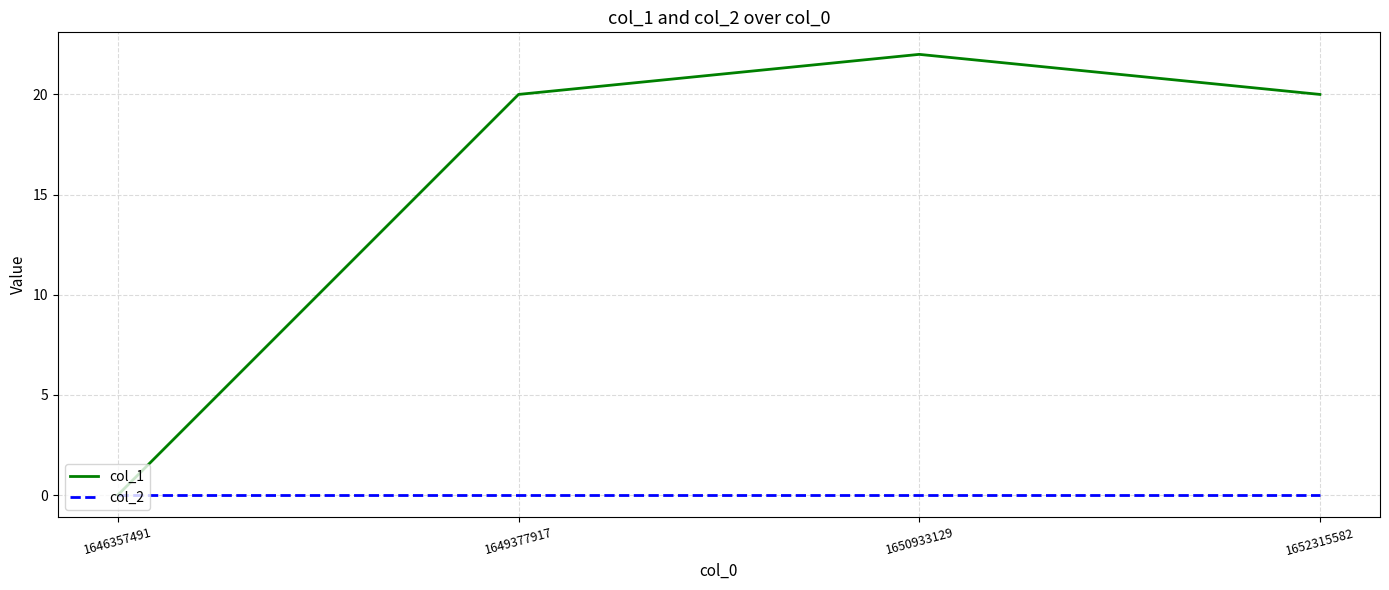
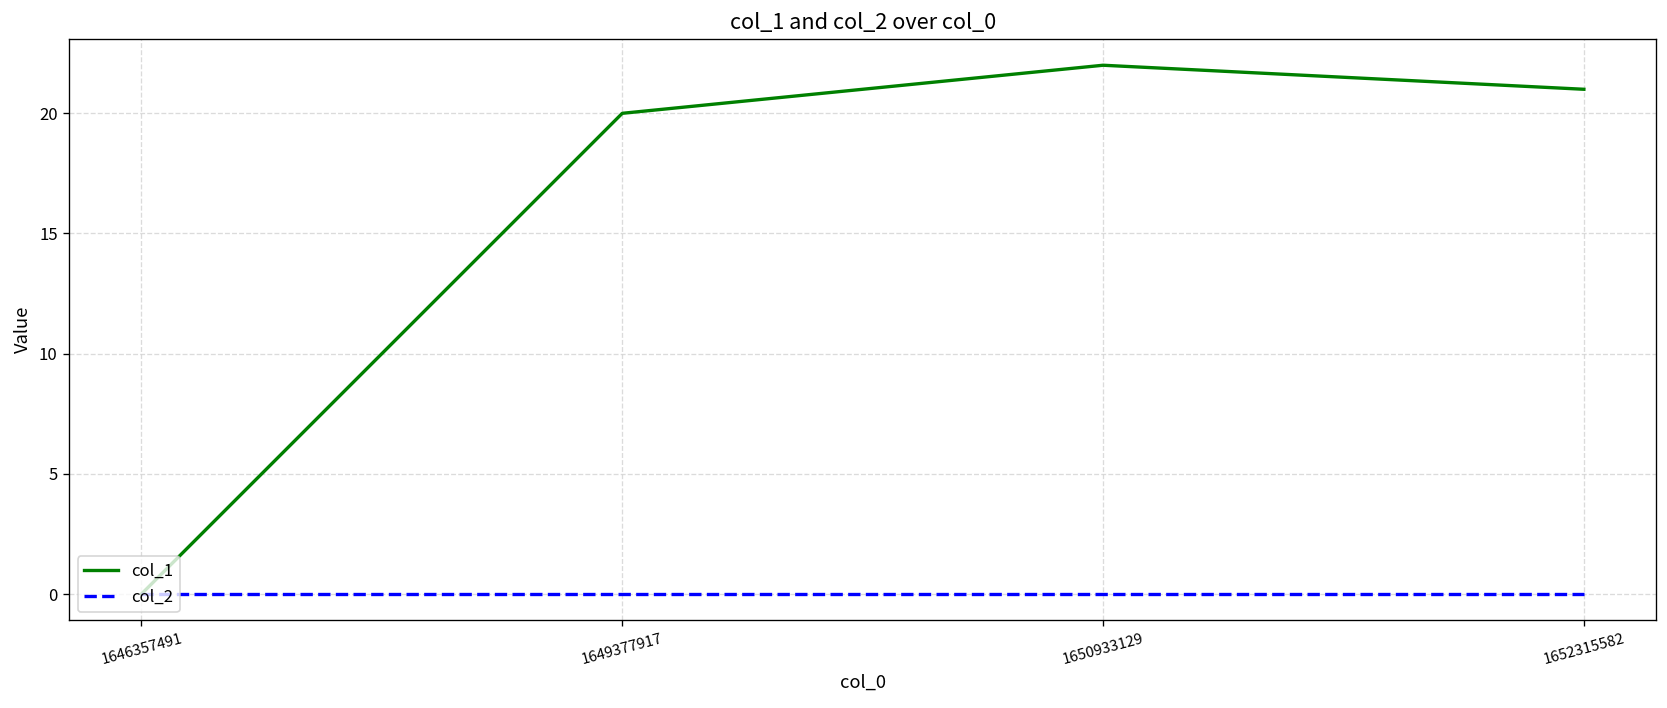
col_1, 1652315582: 20 -> 21
